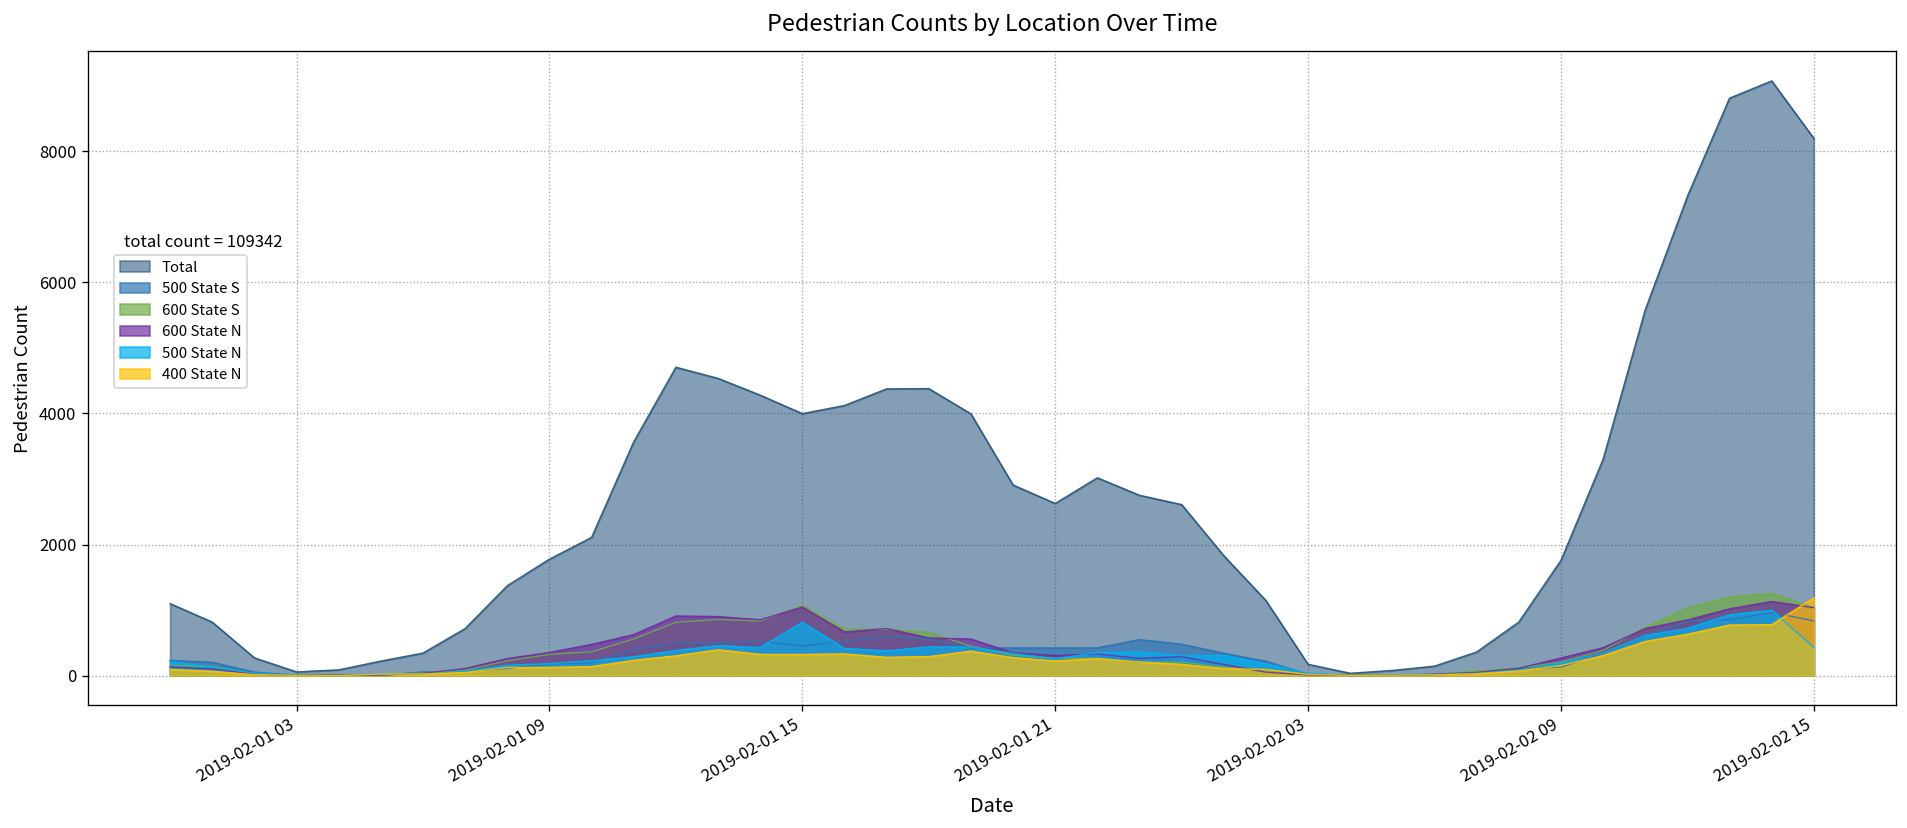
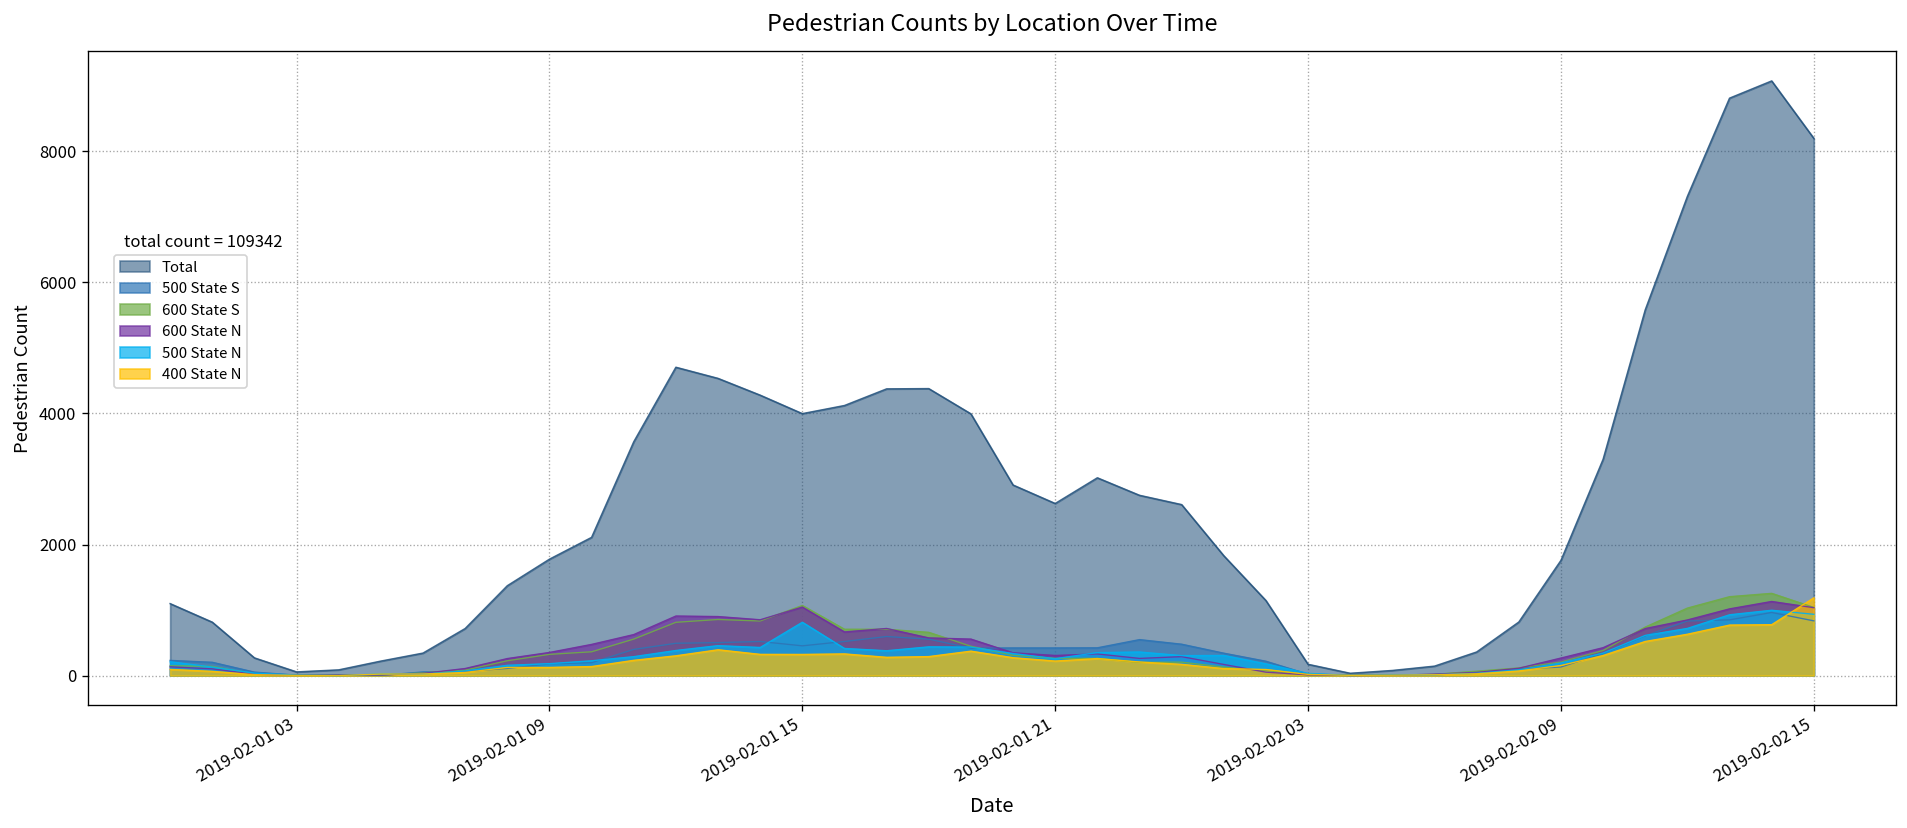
500 State N, 2019-02-02 15: 400 -> 900
